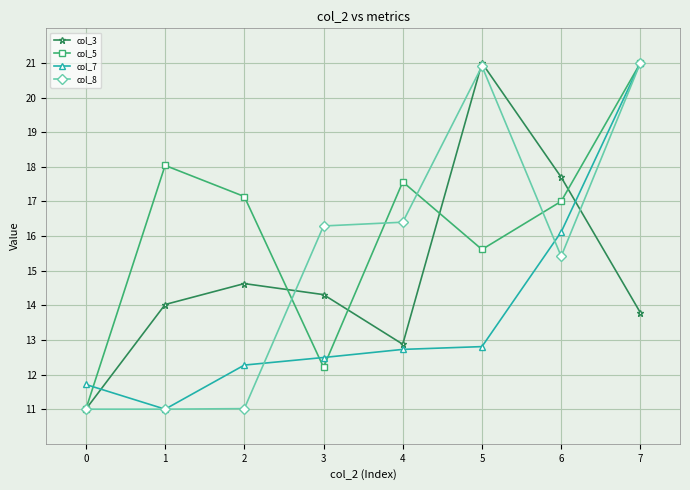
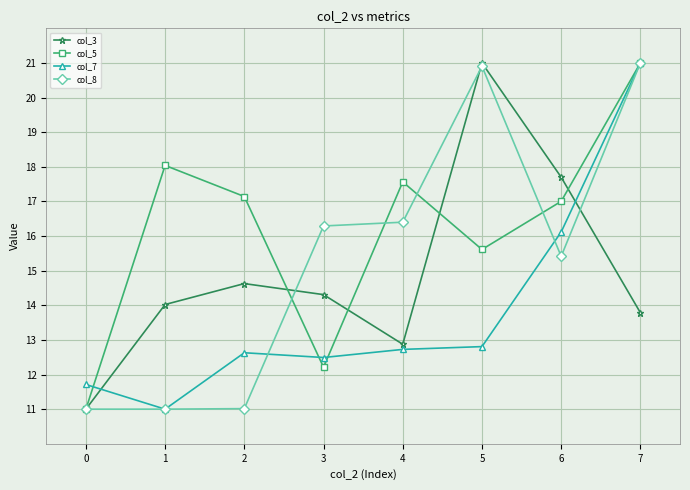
col_7, 2: 12.3 -> 12.6
